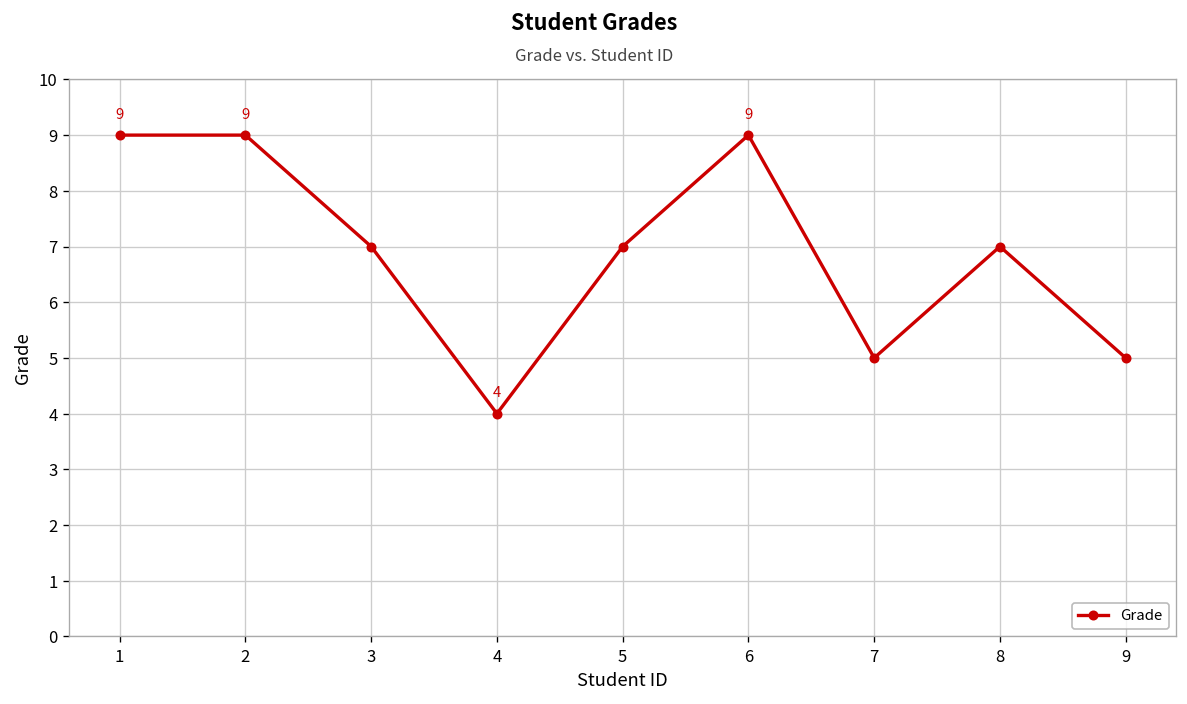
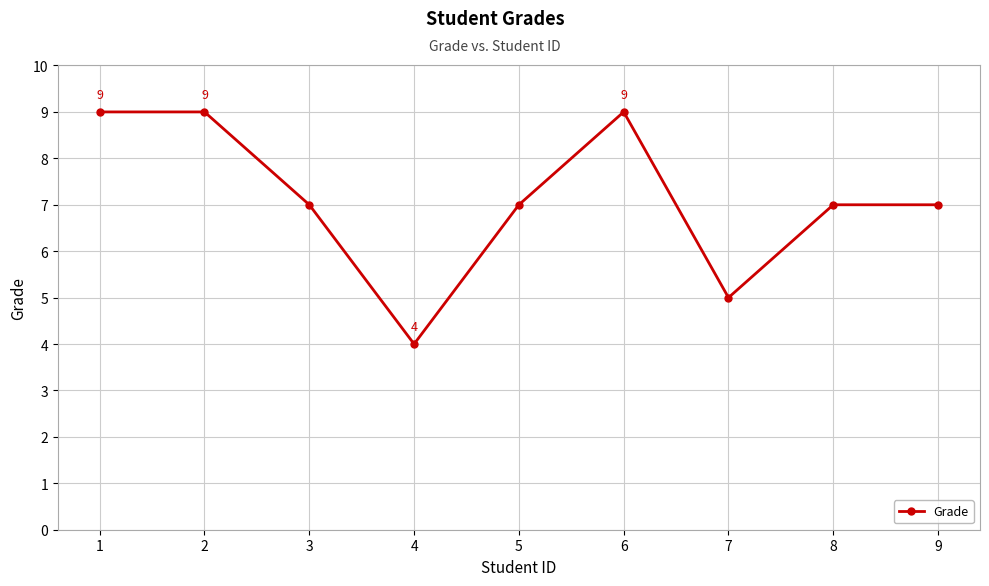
9: 5 -> 7
